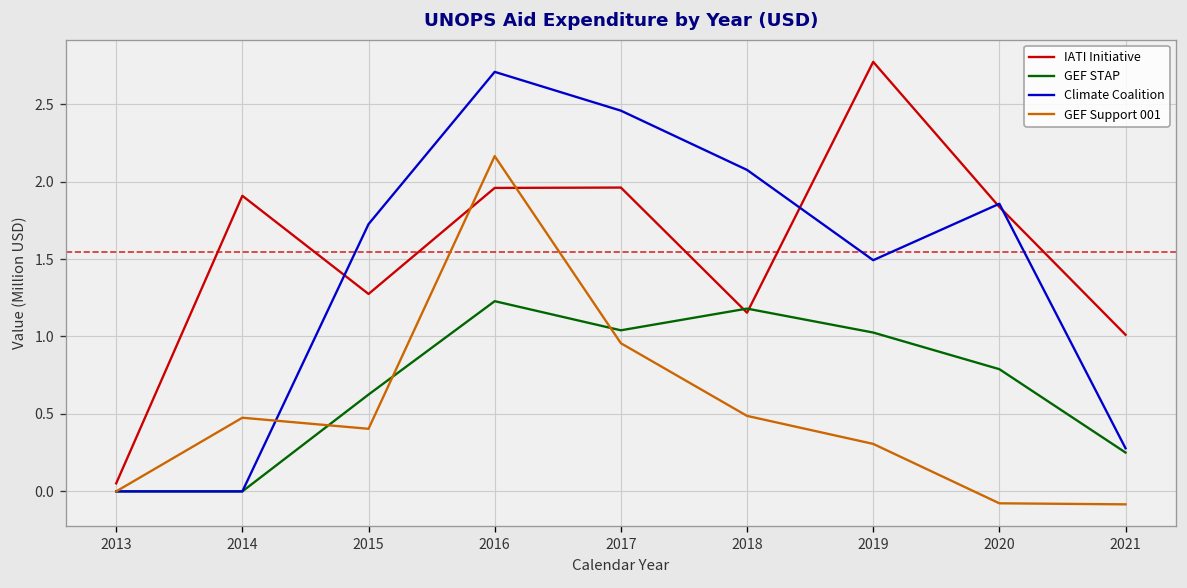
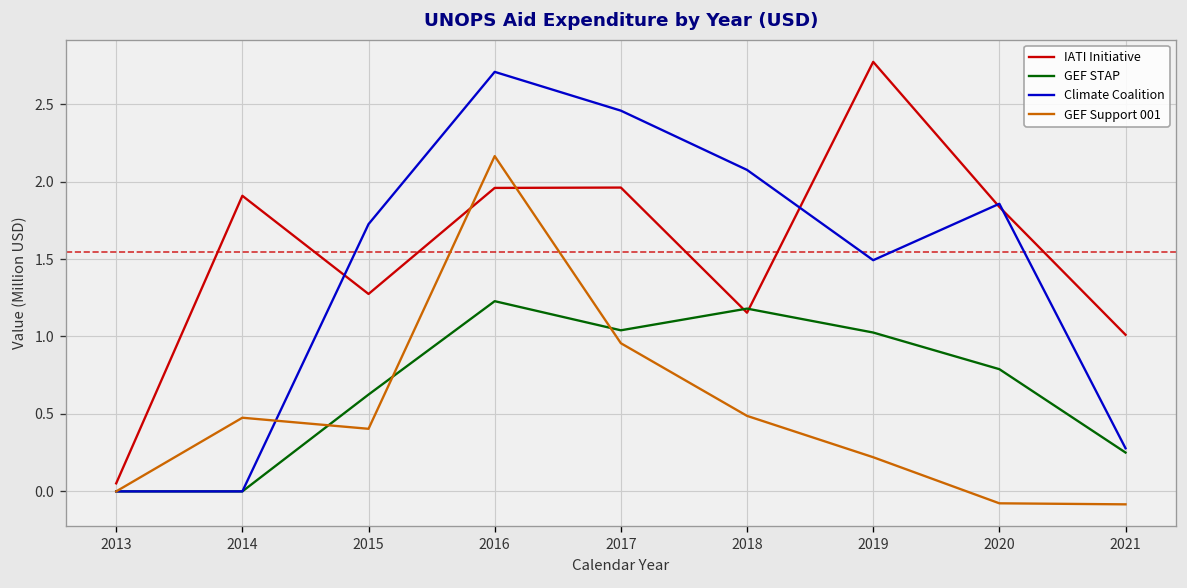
GEF Support 001, 2019: 0.31 -> 0.22
